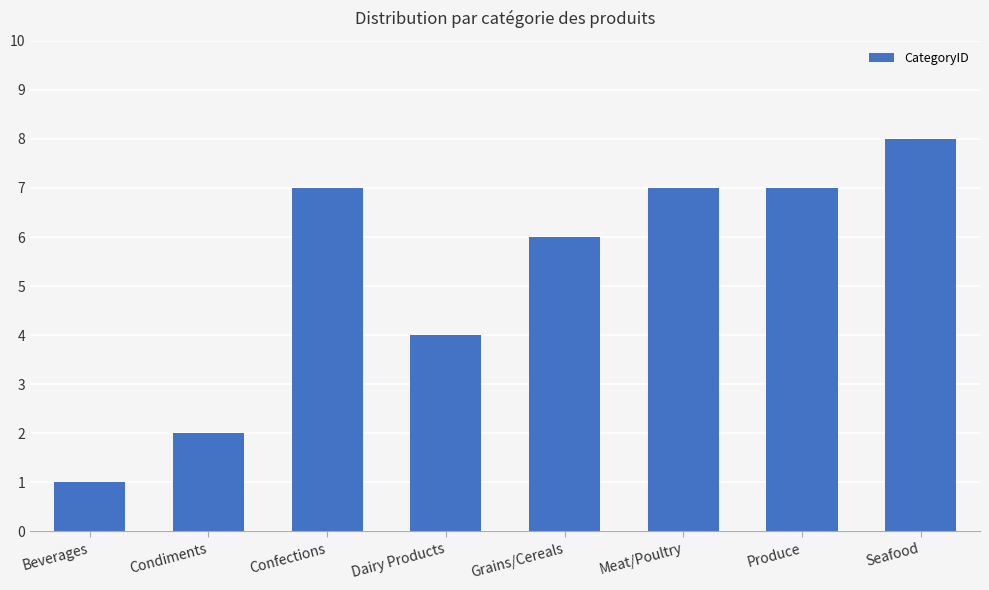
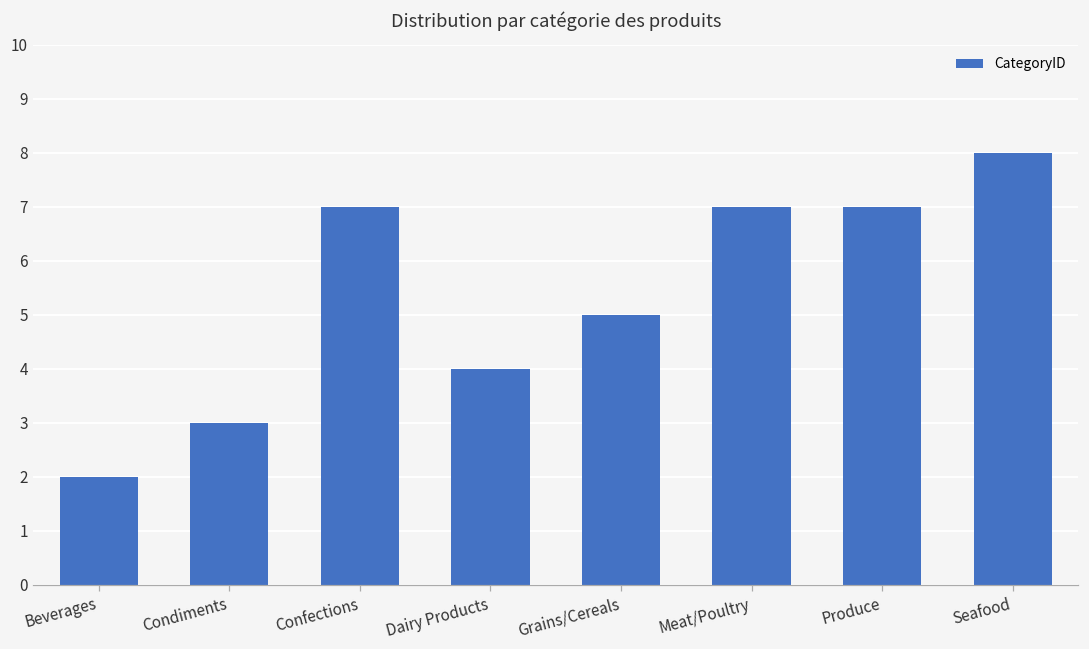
Beverages: 1 -> 2
Condiments: 2 -> 3
Grains/Cereals: 6 -> 5
